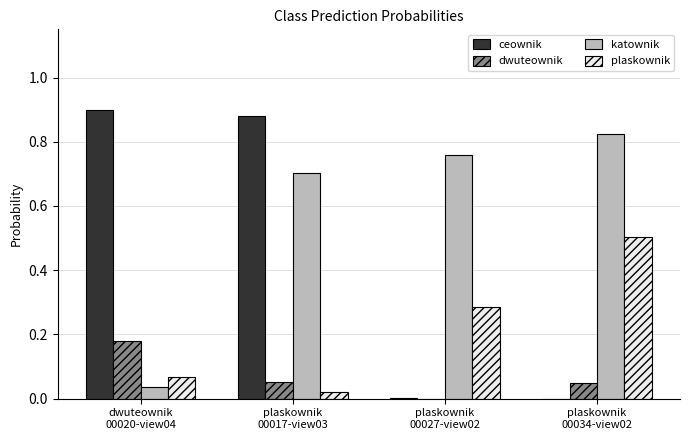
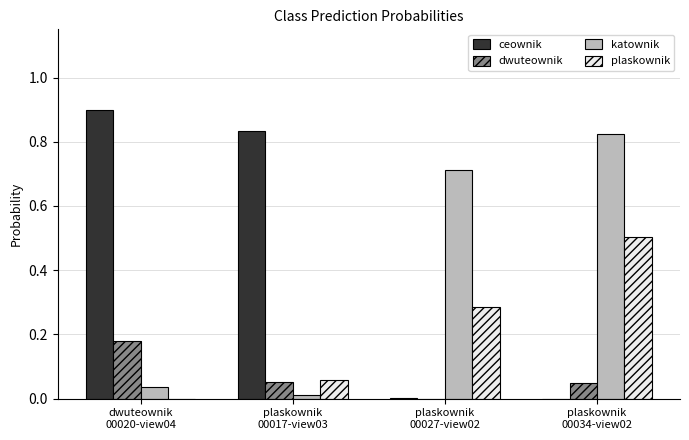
plaskownik, dwuteownik 00020-view04: 0.07 -> 0.00
ceownik, plaskownik 00017-view03: 0.88 -> 0.83
katownik, plaskownik 00017-view03: 0.70 -> 0.01
plaskownik, plaskownik 00017-view03: 0.02 -> 0.06
katownik, plaskownik 00027-view02: 0.76 -> 0.71
